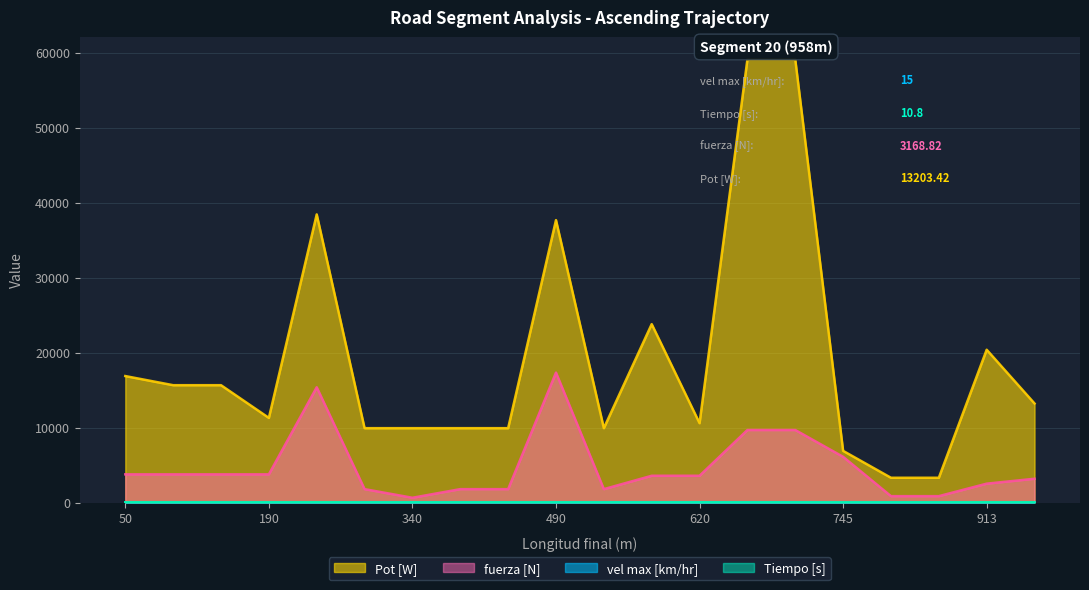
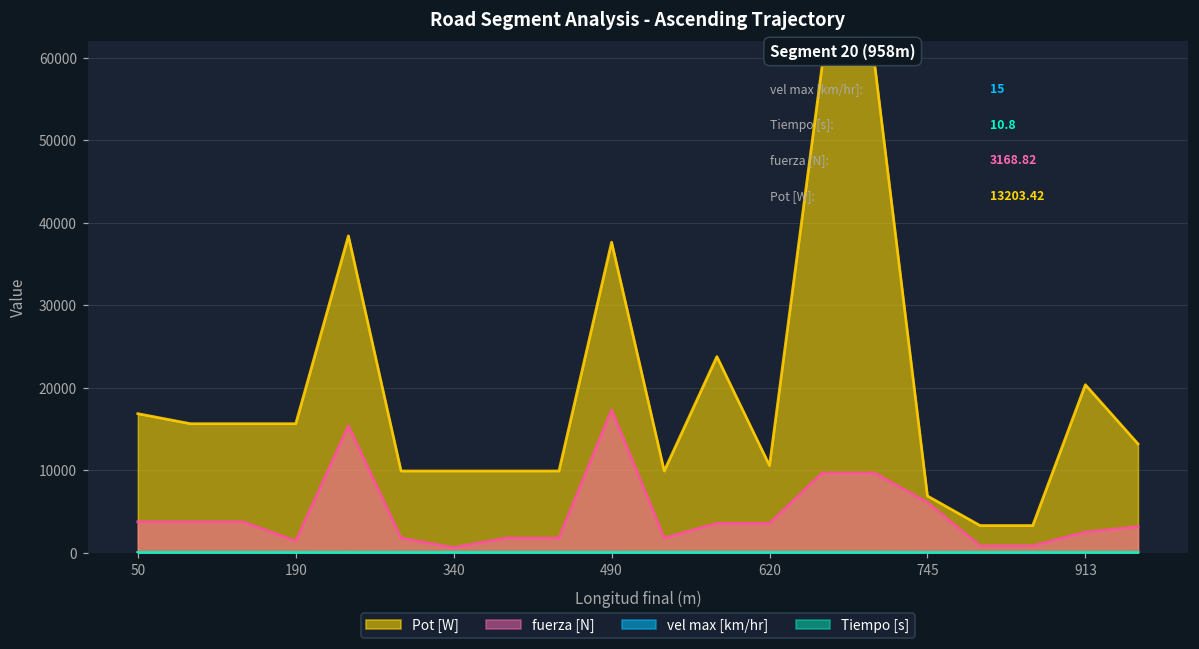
Pot [W], 190: 11000 -> 16000
fuerza [N], 190: 4000 -> 1000
